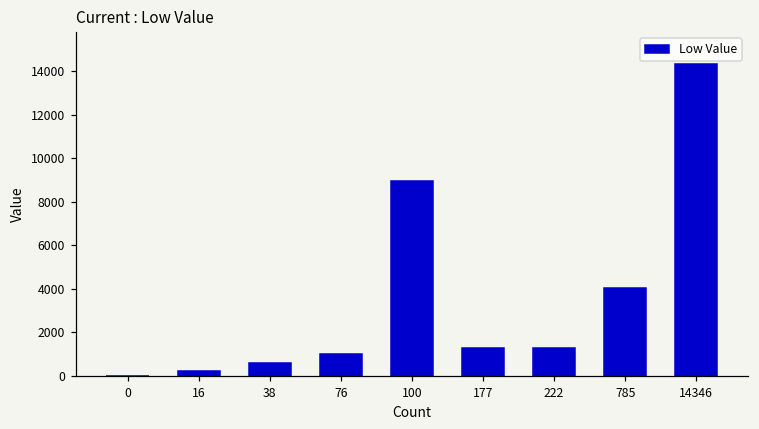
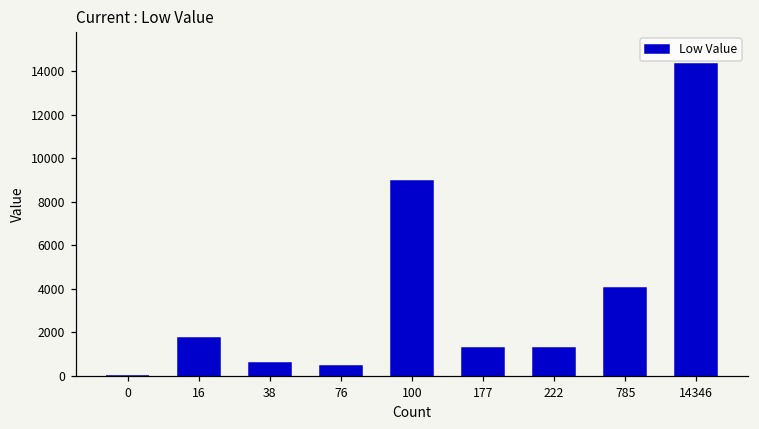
16: 200 -> 1700
76: 1000 -> 500
